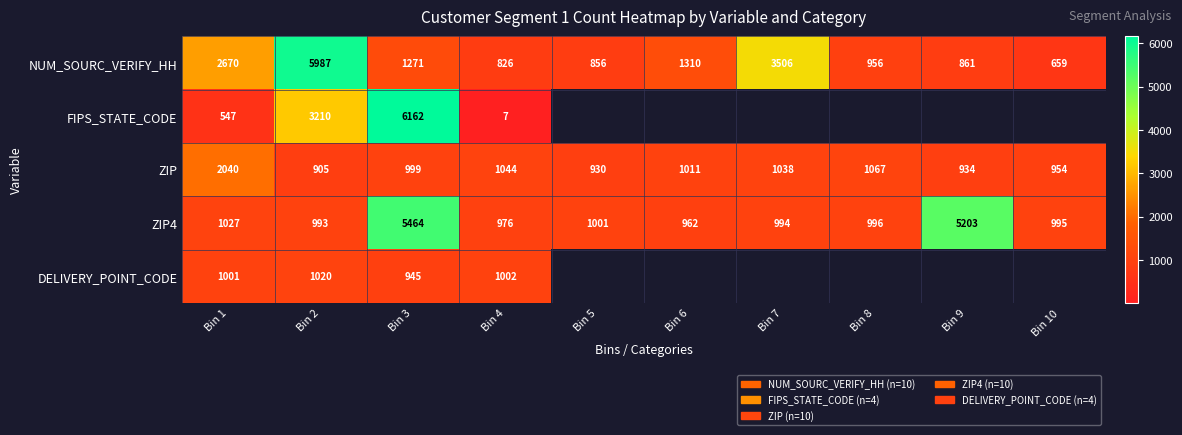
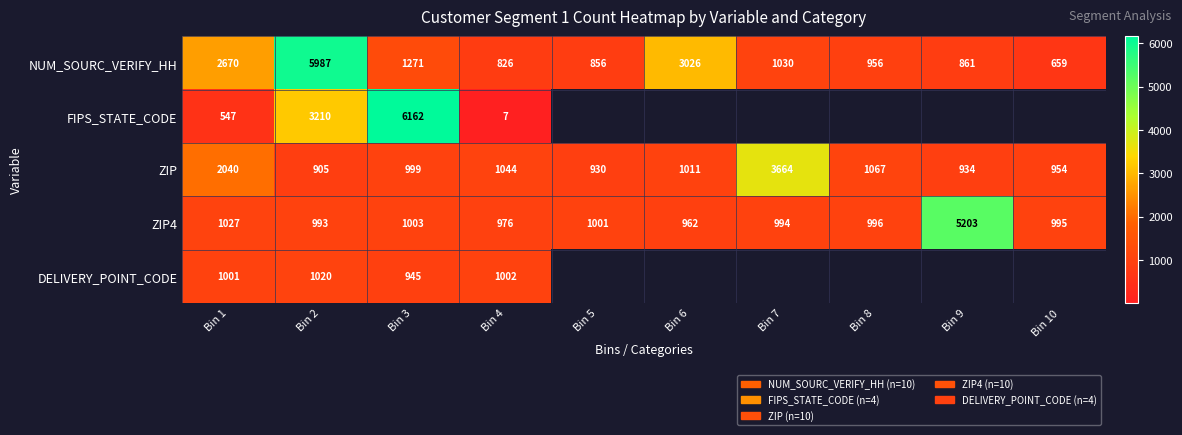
NUM_SOURC_VERIFY_HH, Bin 6: 1310 -> 3026
NUM_SOURC_VERIFY_HH, Bin 7: 3506 -> 1030
ZIP, Bin 7: 1038 -> 3664
ZIP4, Bin 3: 5464 -> 1003
